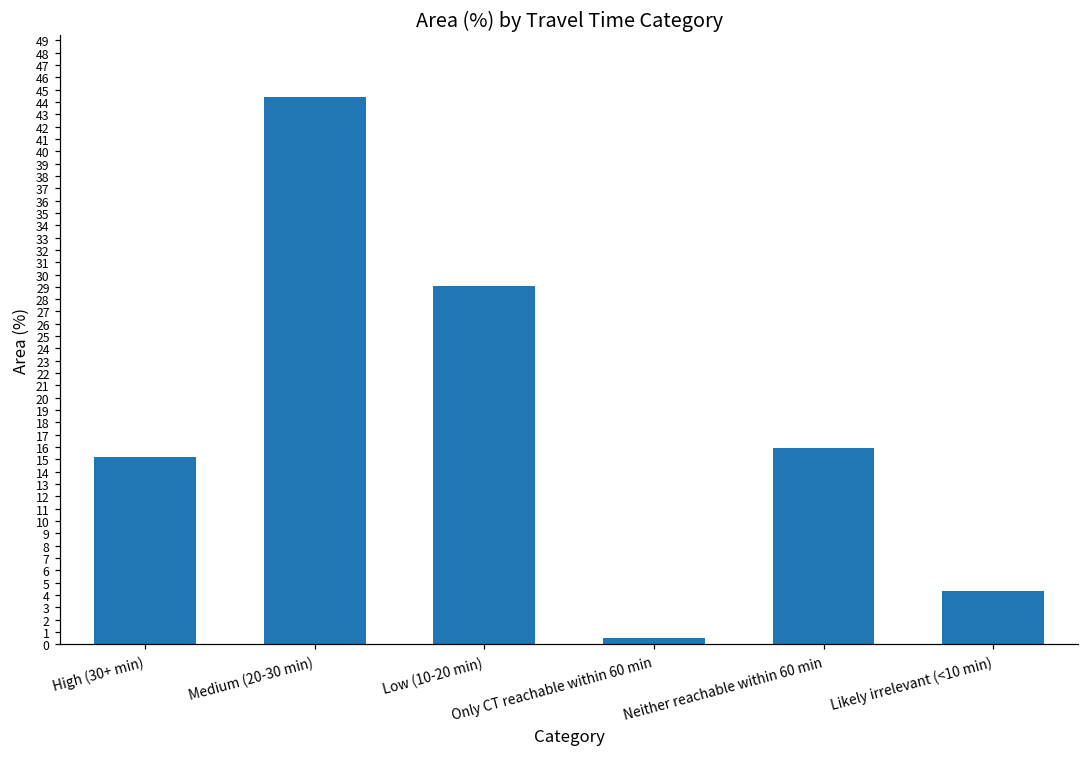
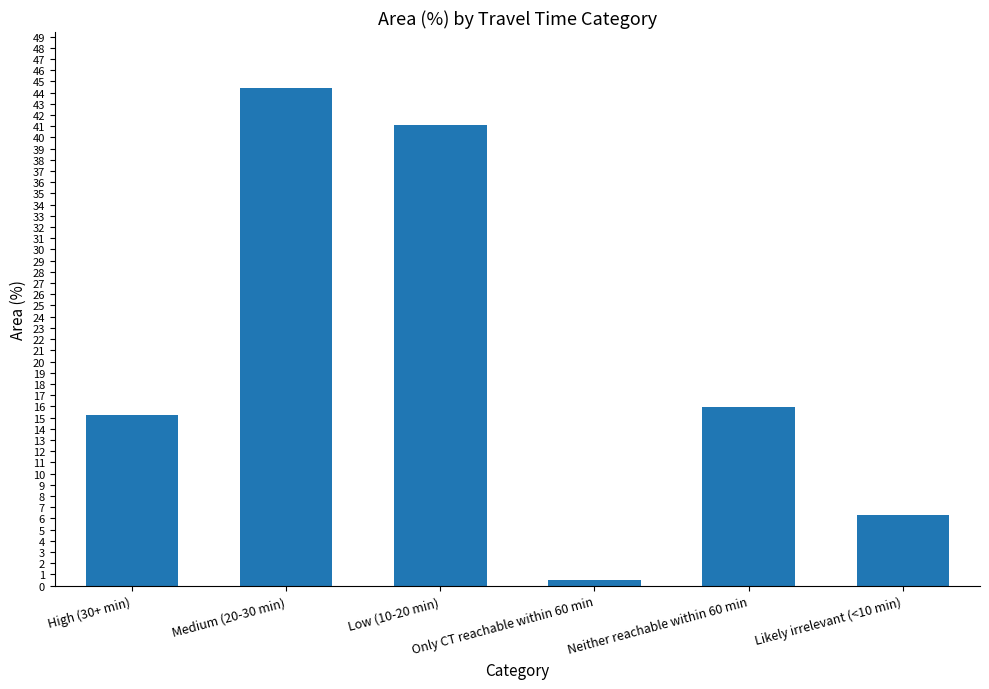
Low (10-20 min): 29.1 -> 41.1
Likely irrelevant (<10 min): 4.3 -> 6.3
